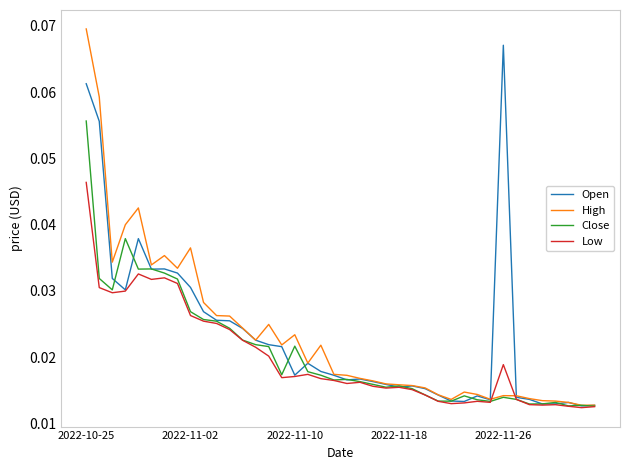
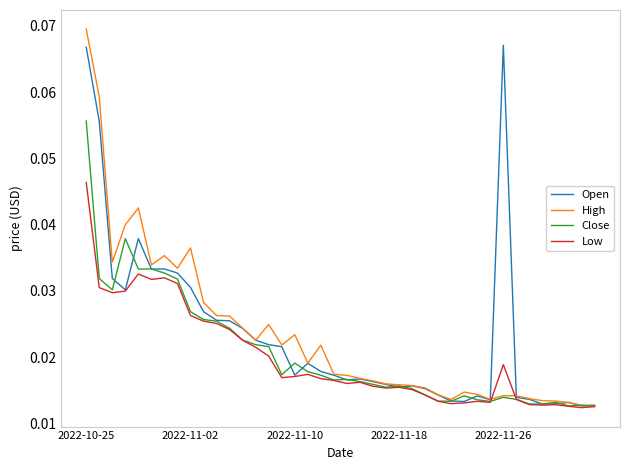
Open, 2022-10-25: 0.061 -> 0.067
Close, 2022-11-10: 0.022 -> 0.019
